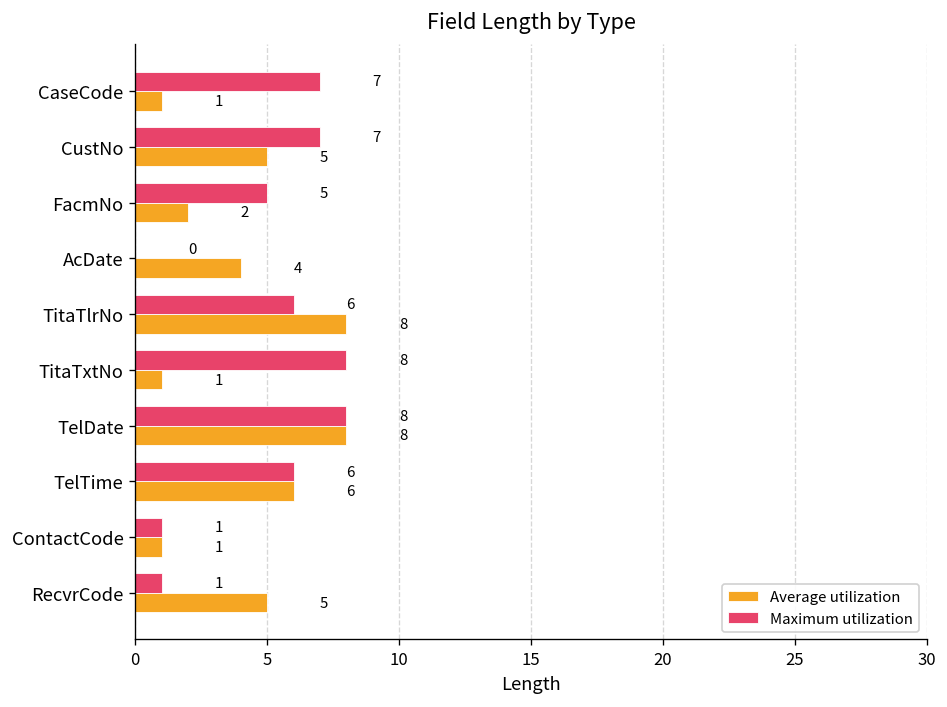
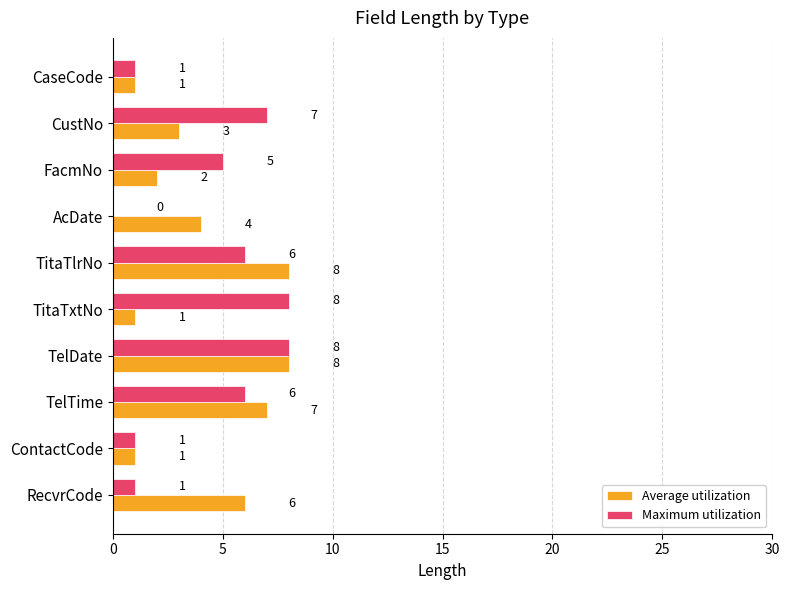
Maximum utilization, CaseCode: 7 -> 1
Average utilization, CustNo: 5 -> 3
Average utilization, TelTime: 6 -> 7
Average utilization, RecvrCode: 5 -> 6
